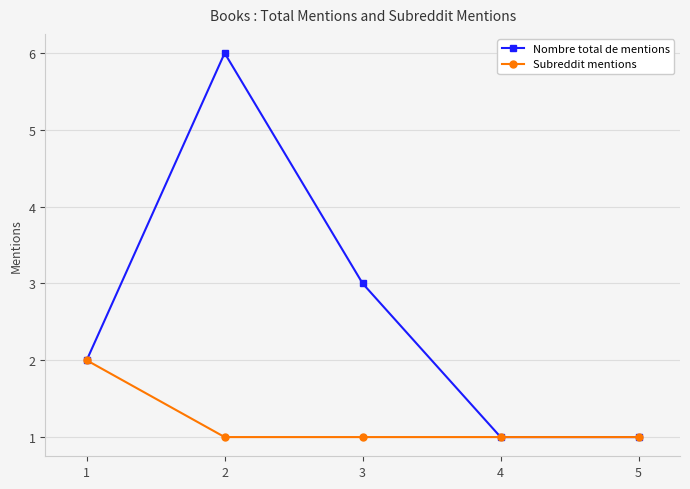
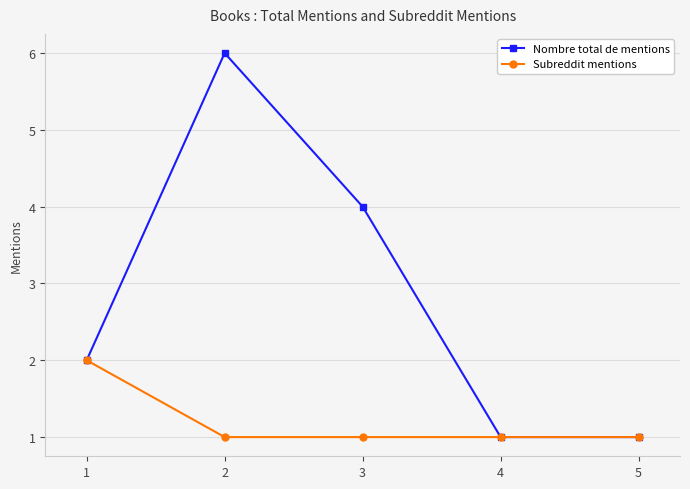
Nombre total de mentions, 3: 3 -> 4
